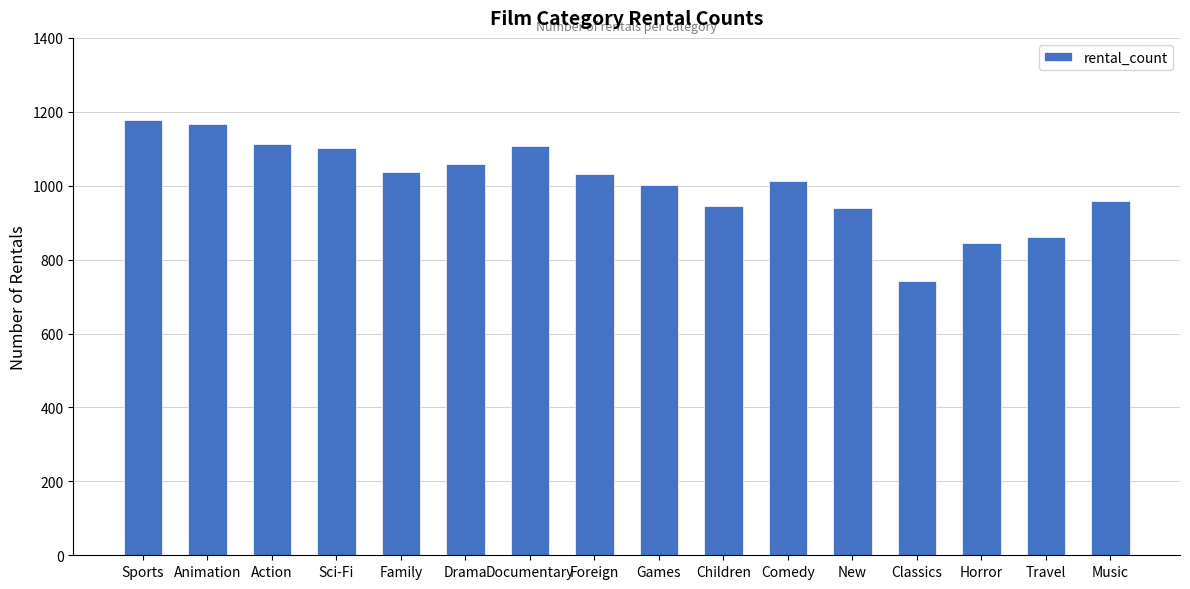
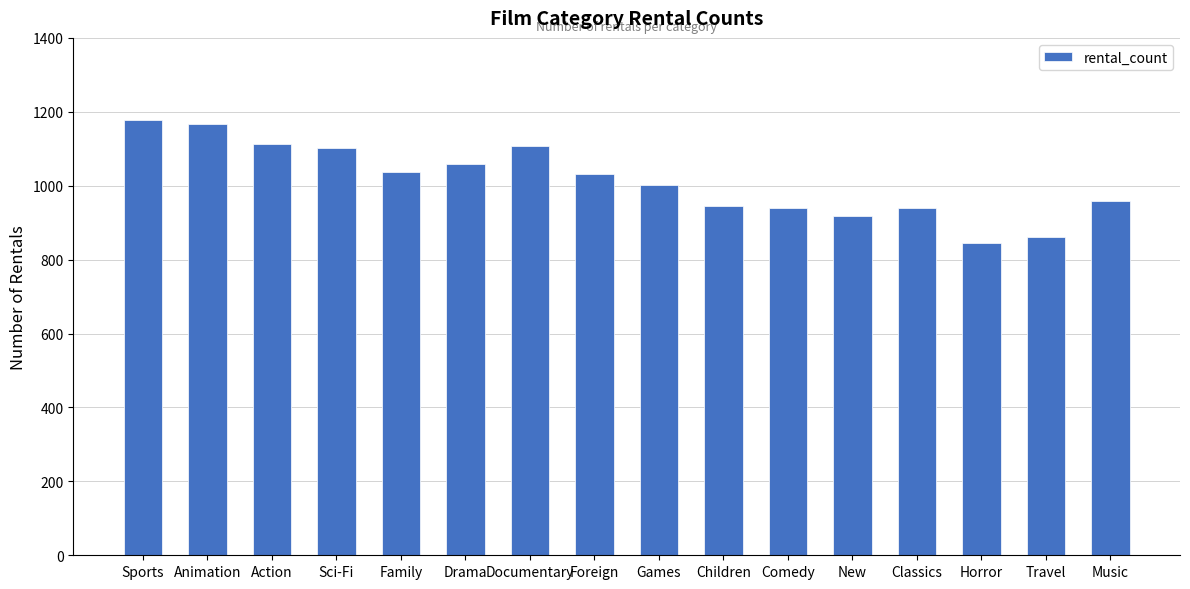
Comedy: 1010 -> 940
New: 940 -> 920
Classics: 740 -> 940
